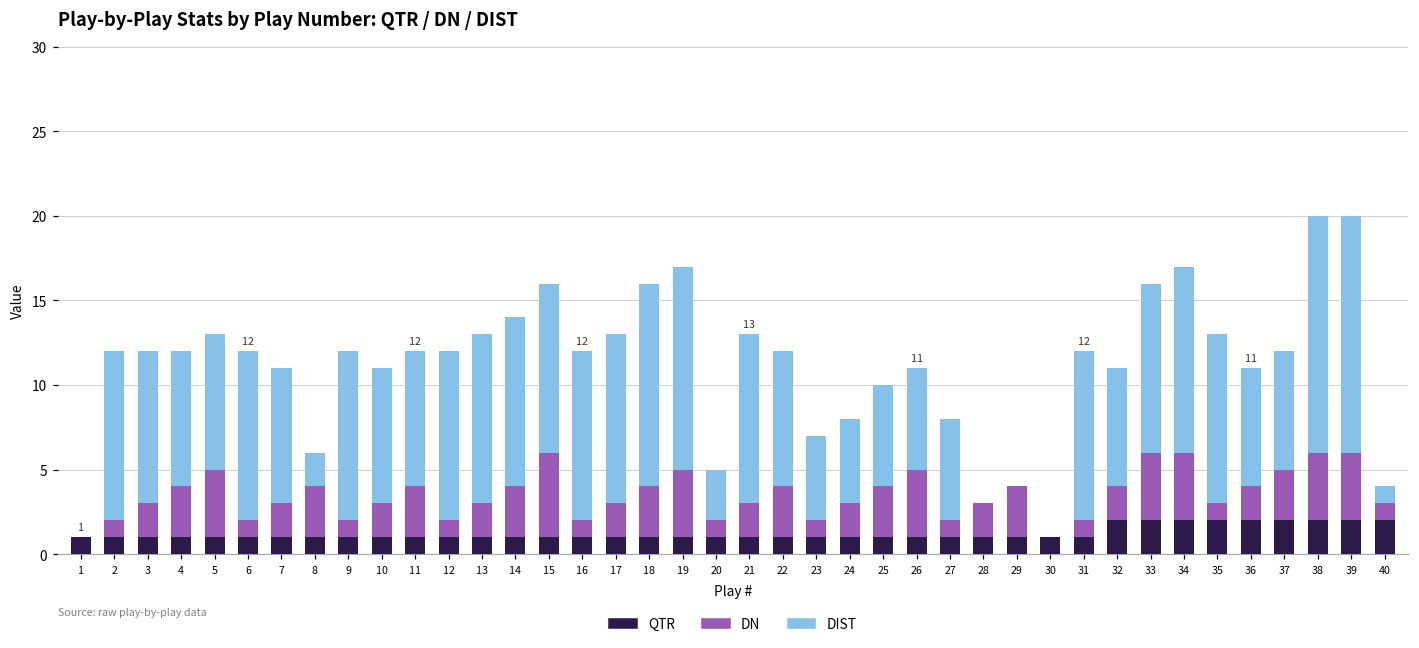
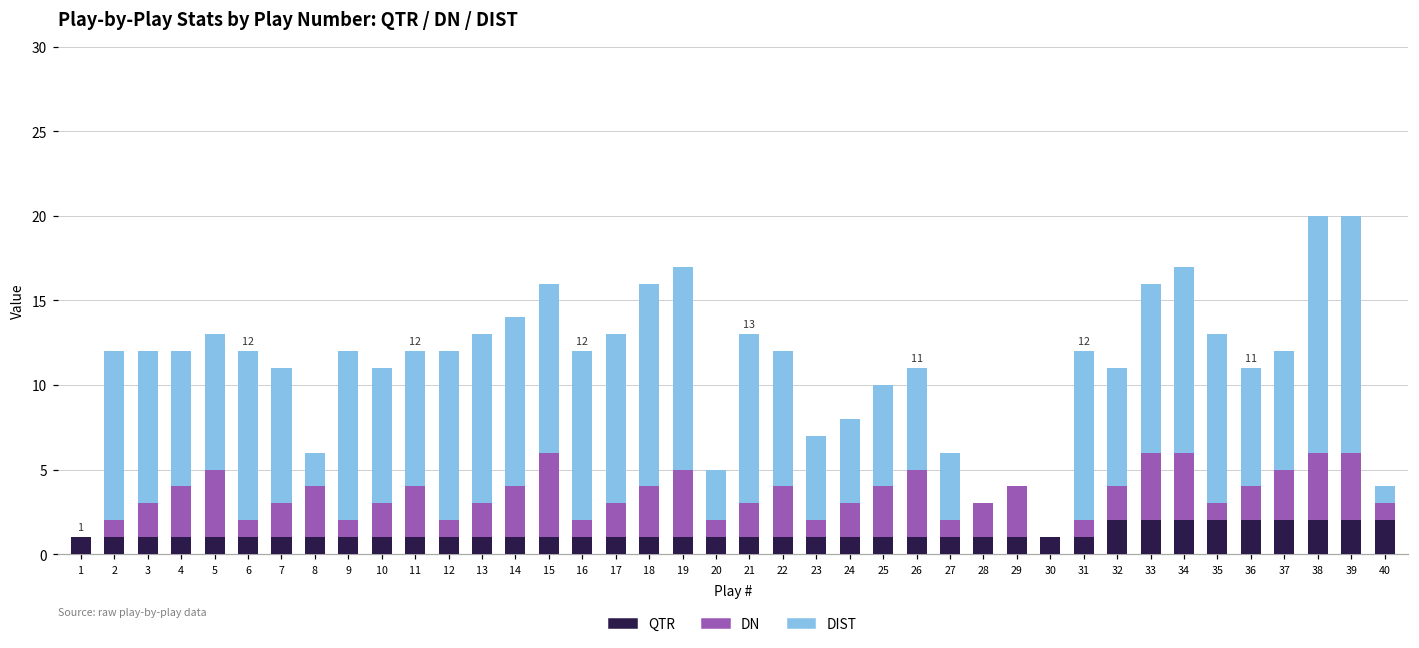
DIST, 27: 6 -> 4
